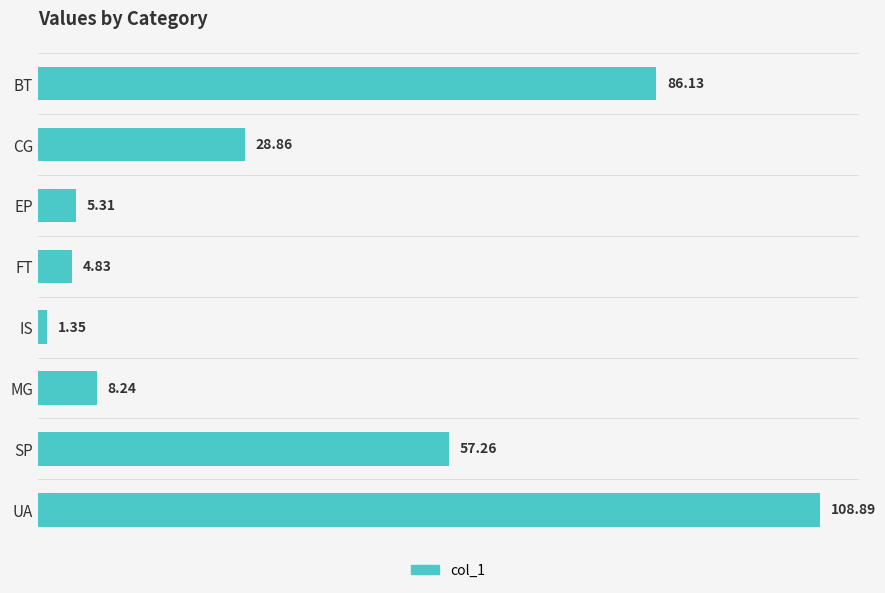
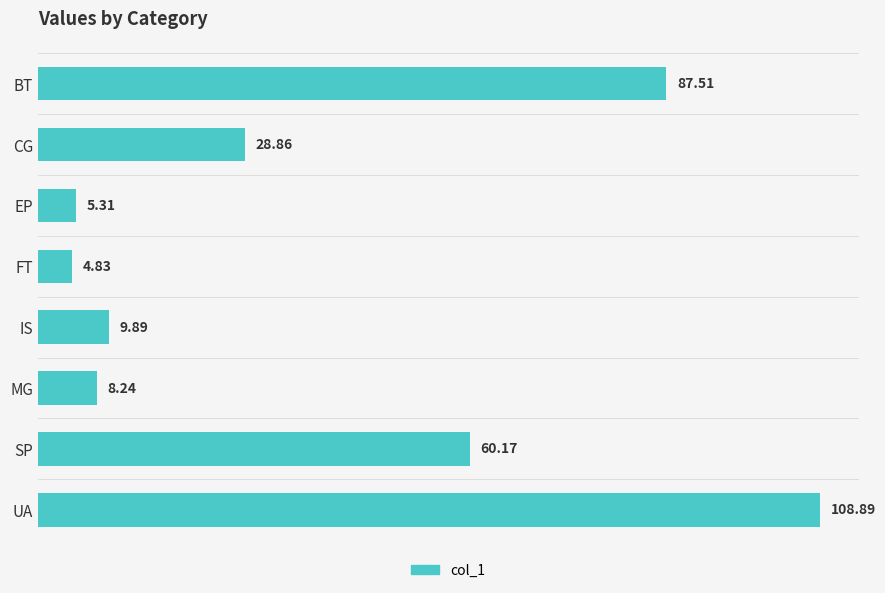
BT: 86.13 -> 87.51
IS: 1.35 -> 9.89
SP: 57.26 -> 60.17
